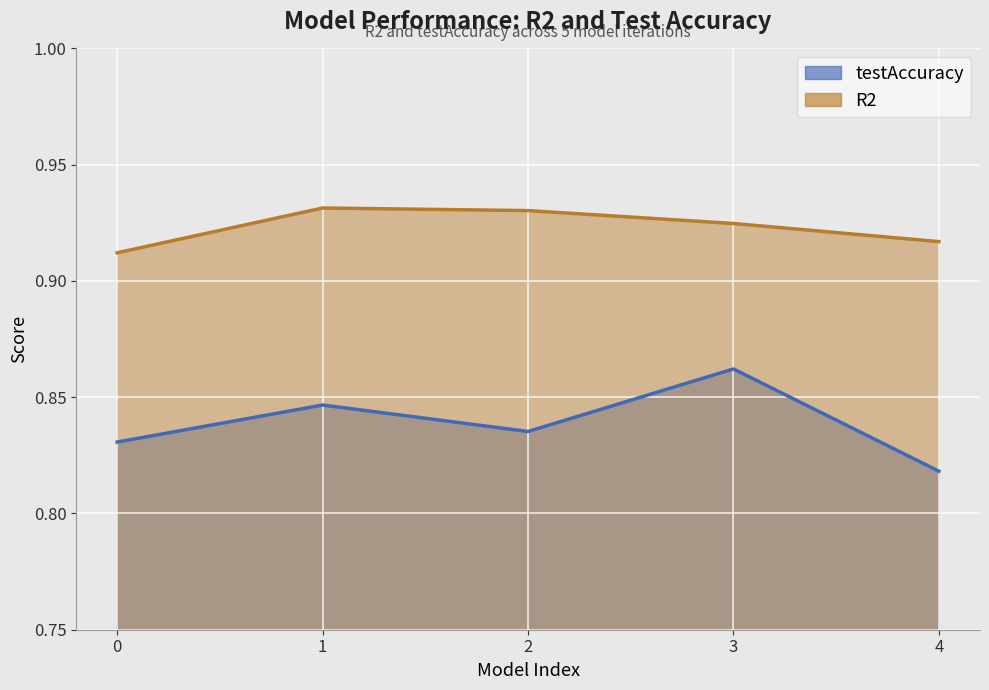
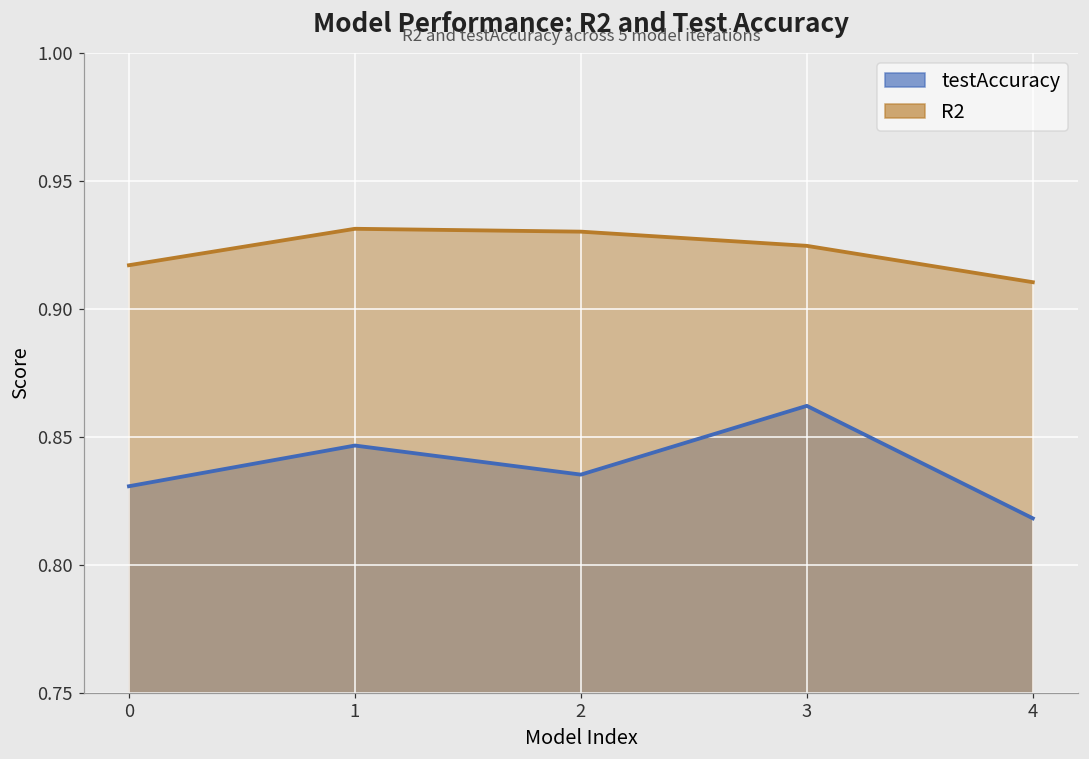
R2, 0: 0.912 -> 0.917
R2, 4: 0.917 -> 0.910
